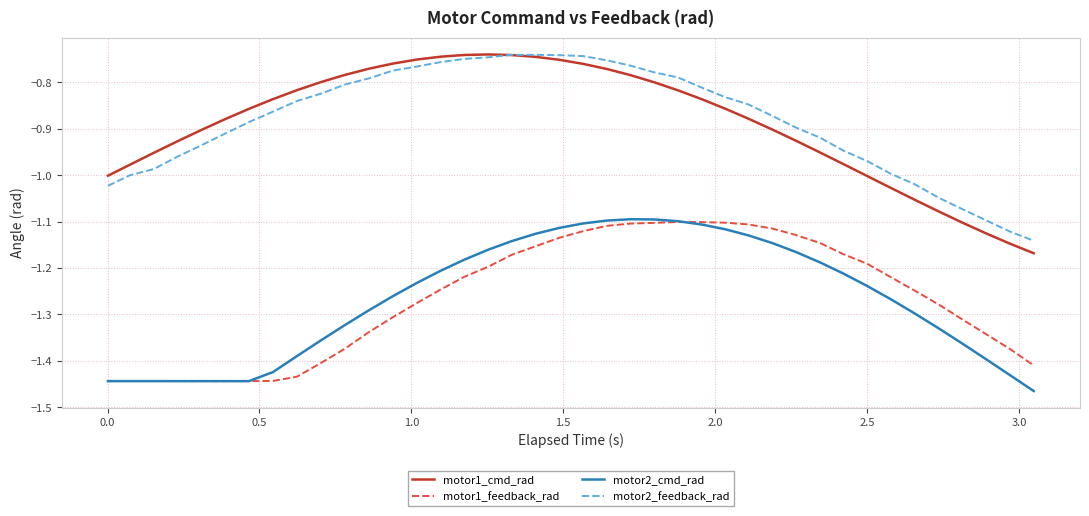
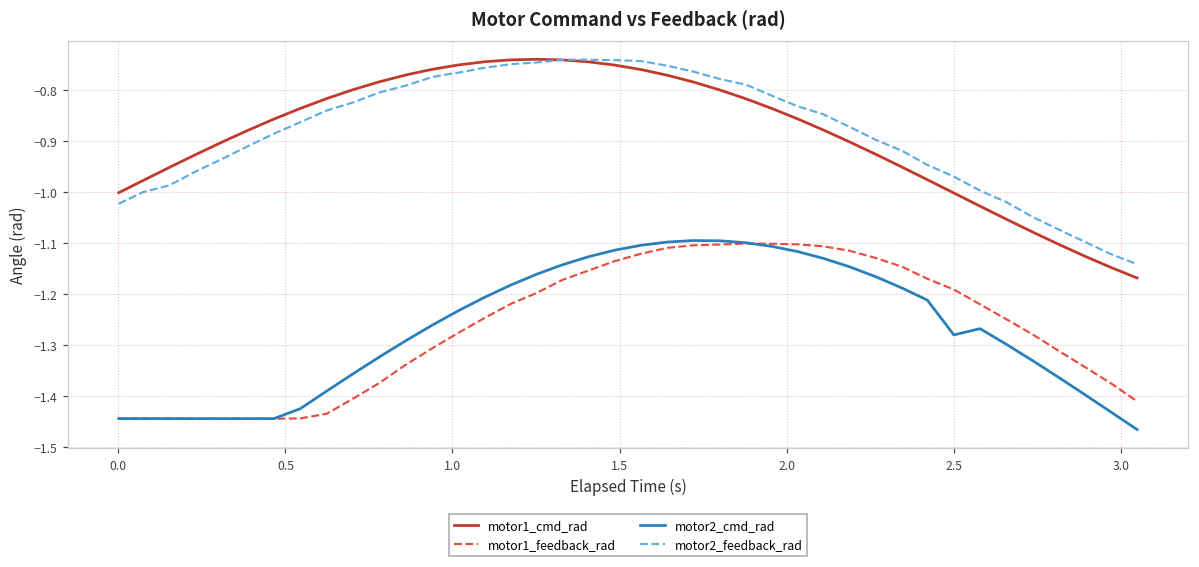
motor2_cmd_rad, 2.5: -1.24 -> -1.28
